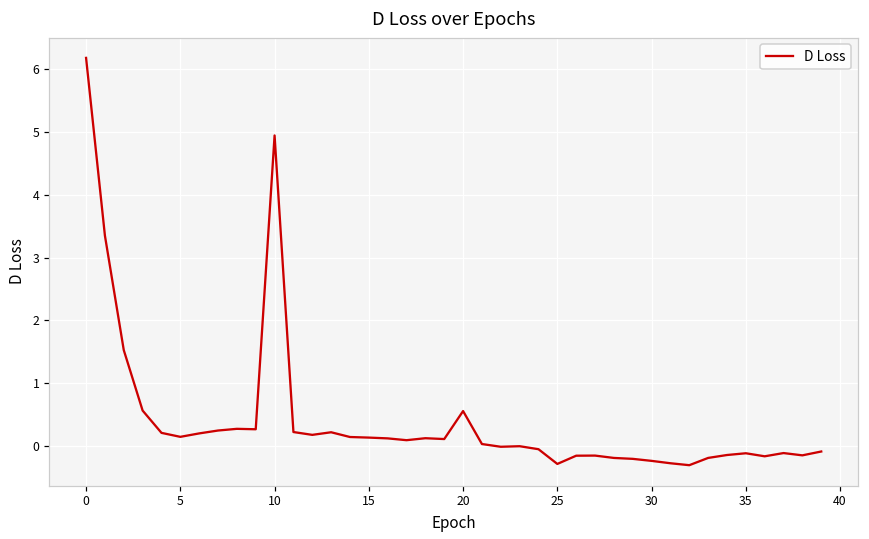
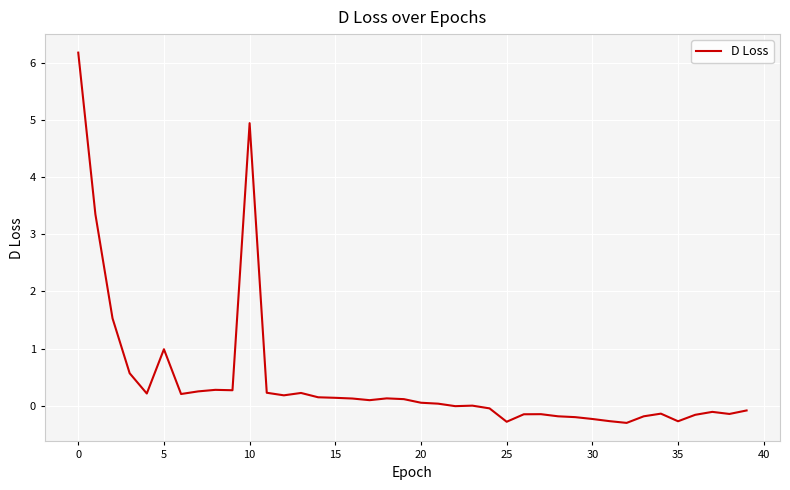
5: 0.2 -> 1.0
20: 0.6 -> 0.1
35: -0.1 -> -0.3
